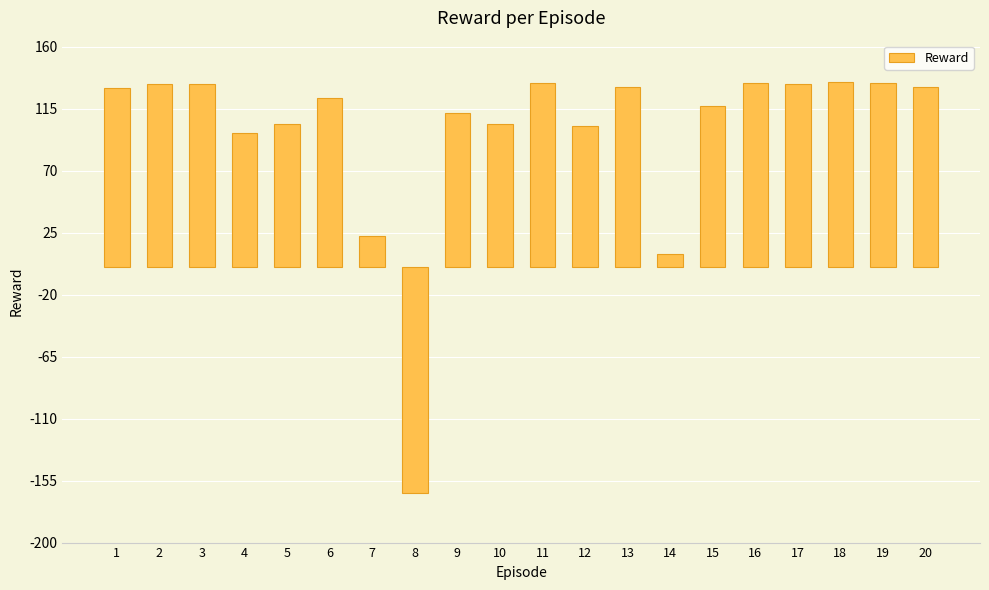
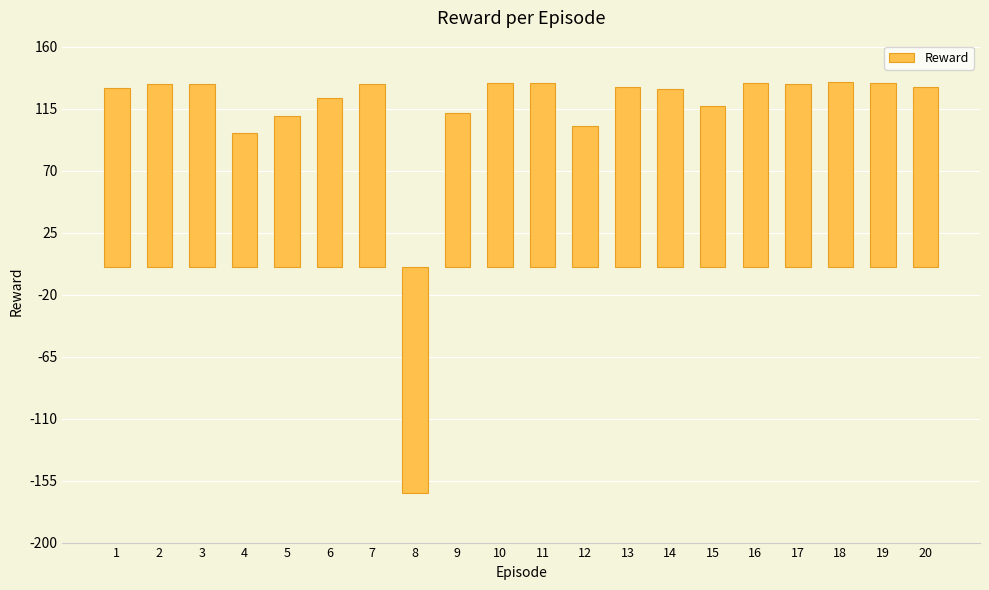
5: 104 -> 110
7: 23 -> 133
10: 104 -> 134
14: 10 -> 129
